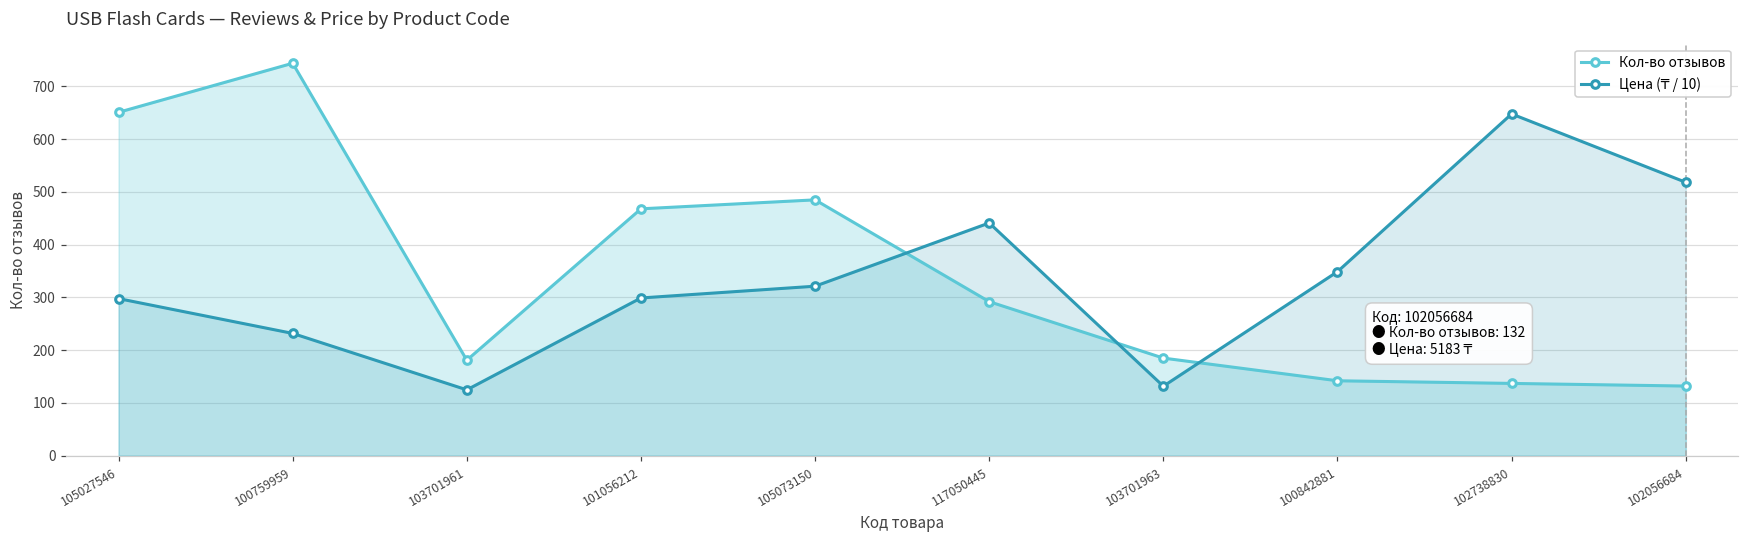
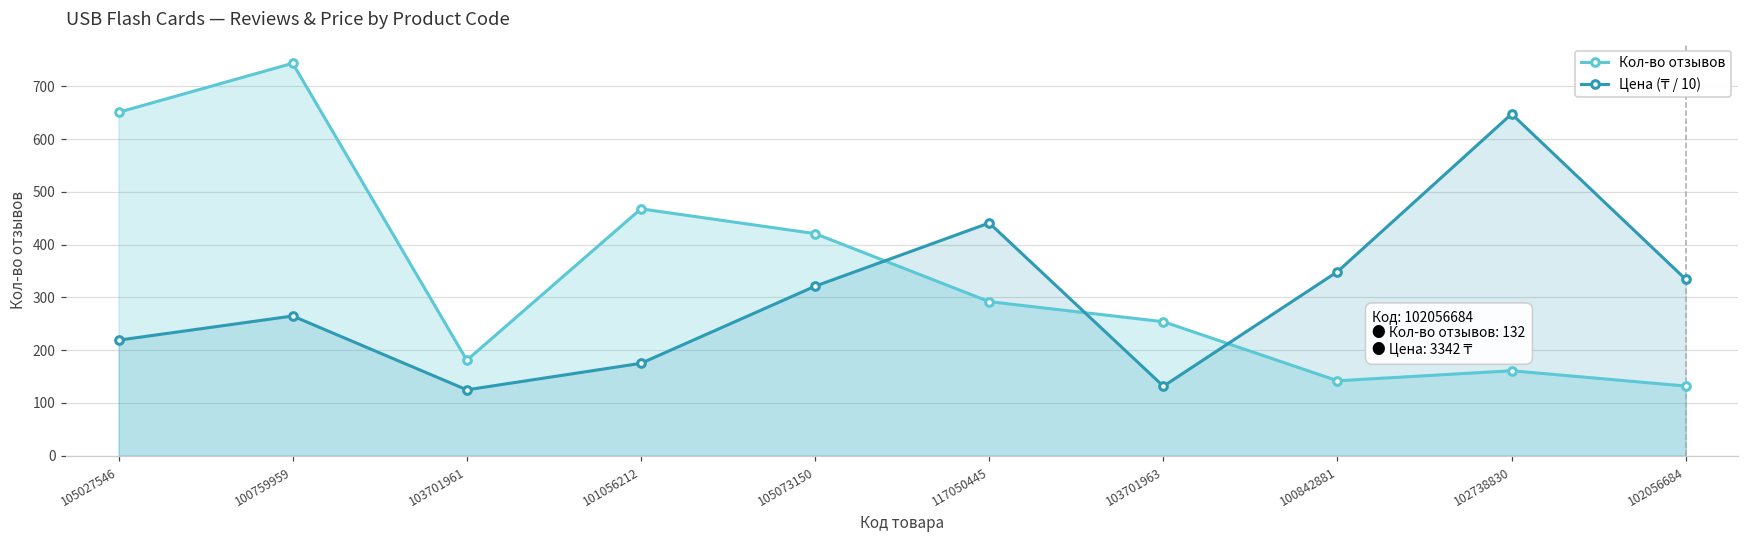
Цена (₸ / 10), 105027546: 300 -> 220
Цена (₸ / 10), 100759959: 230 -> 260
Цена (₸ / 10), 101056212: 300 -> 180
Кол-во отзывов, 105073150: 490 -> 420
Кол-во отзывов, 103701963: 190 -> 250
Кол-во отзывов, 102738830: 140 -> 160
Цена (₸ / 10), 102056684: 5183 -> 3342
